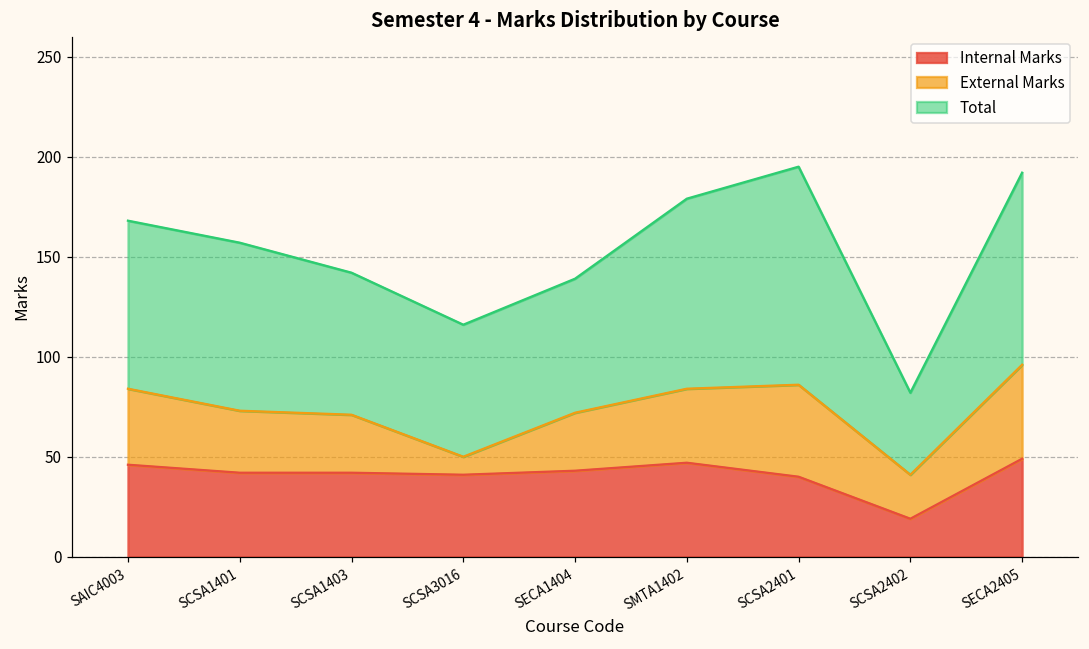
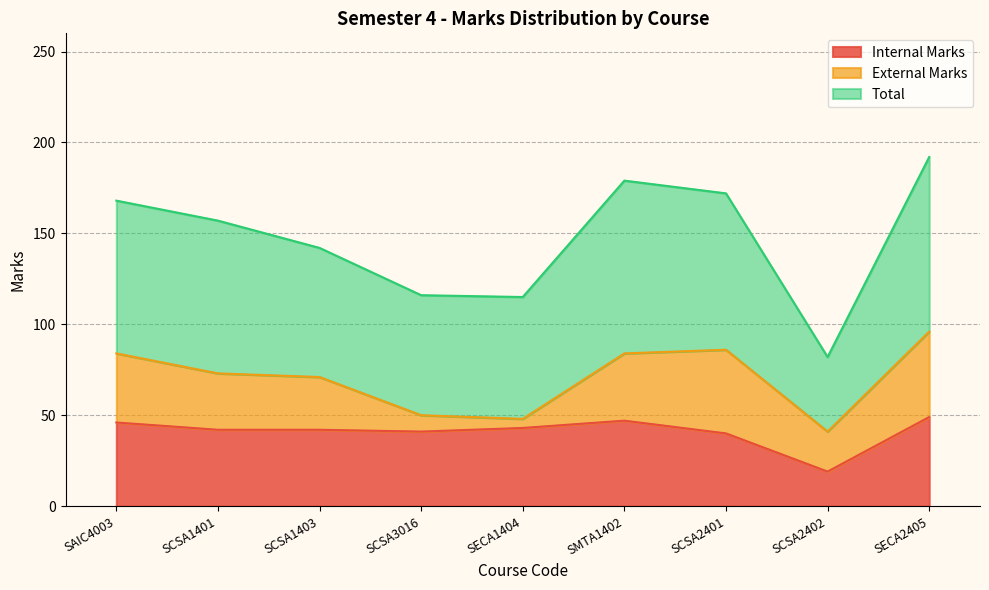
External Marks, SECA1404: 29 -> 5
Total, SCSA2401: 109 -> 86
